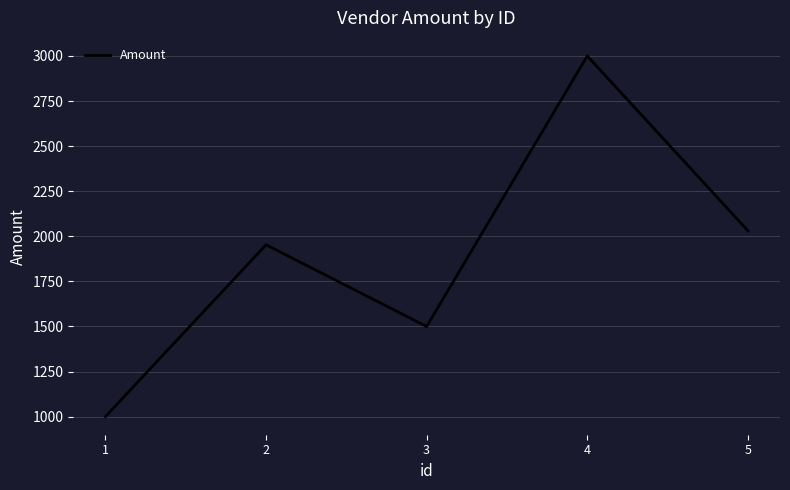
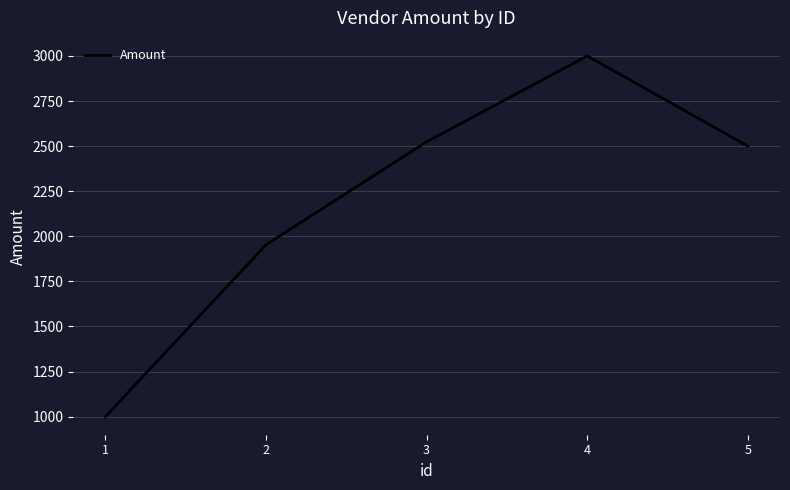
3: 1500 -> 2520
5: 2030 -> 2500
